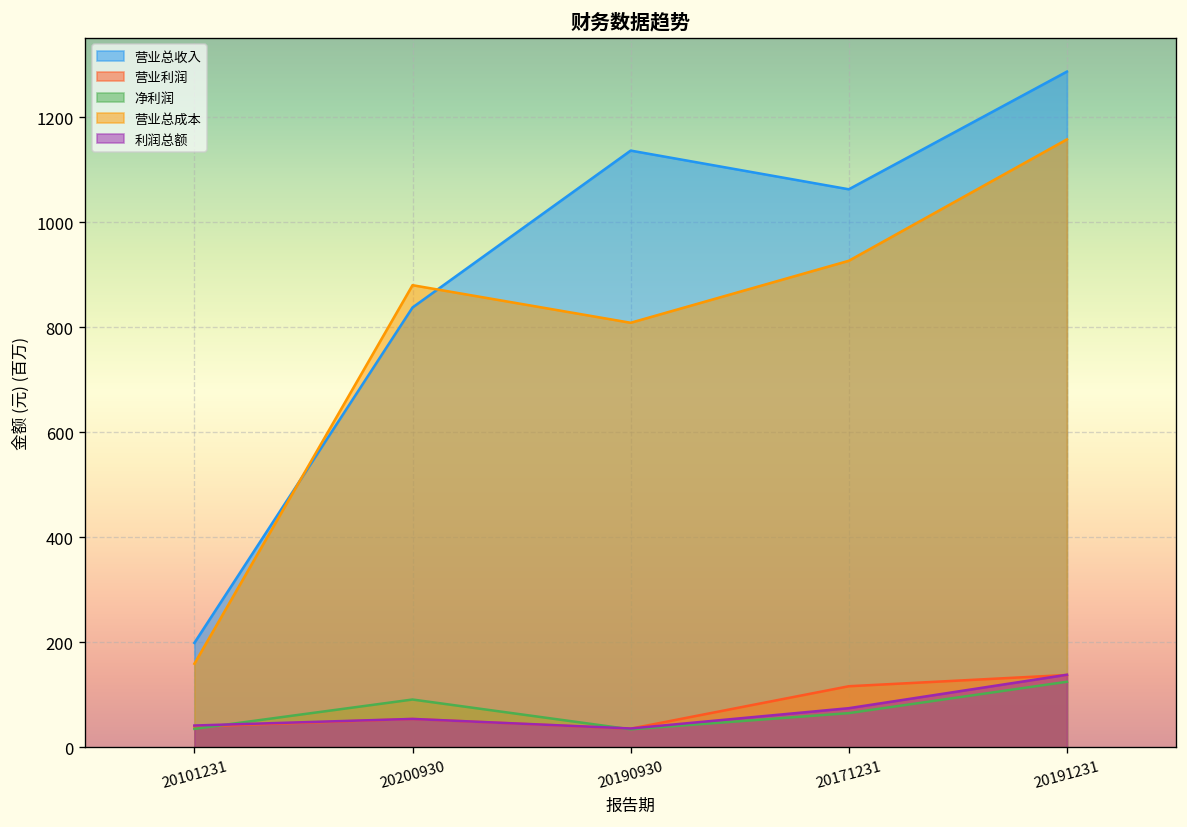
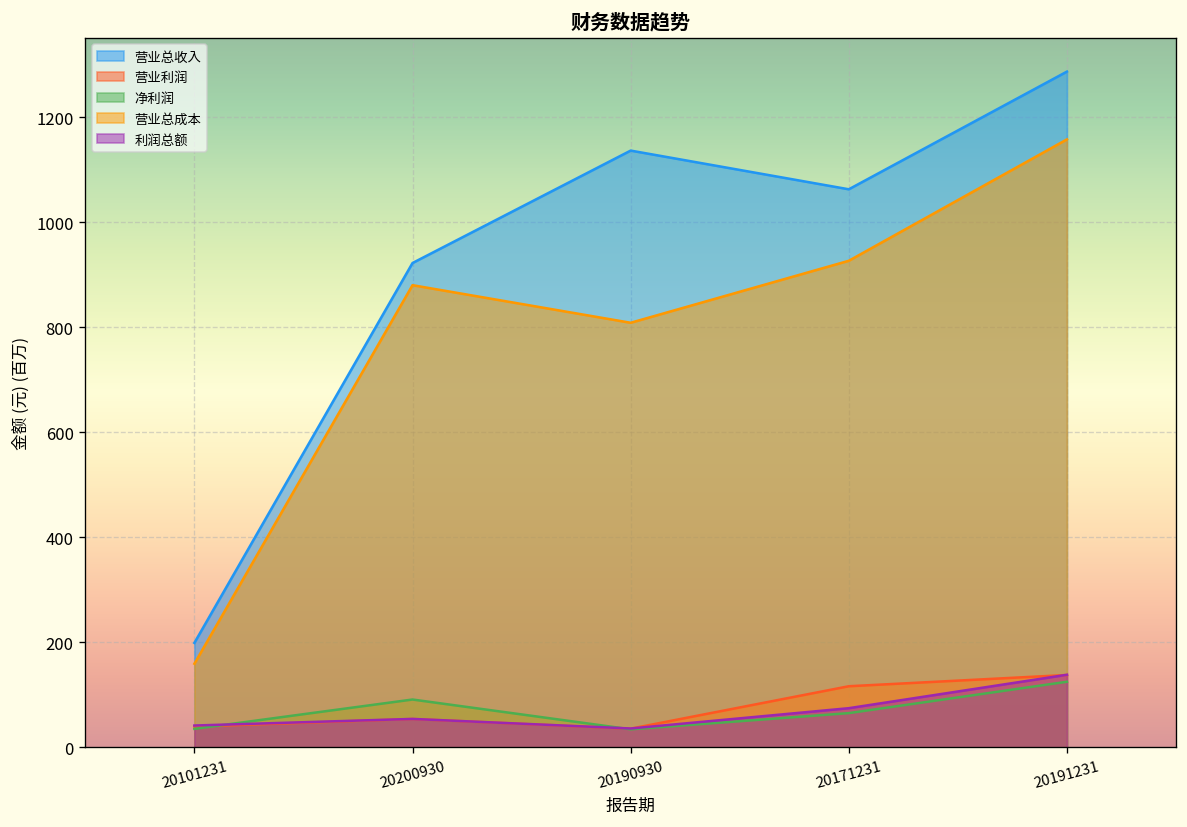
营业总收入, 20200930: 840 -> 920
